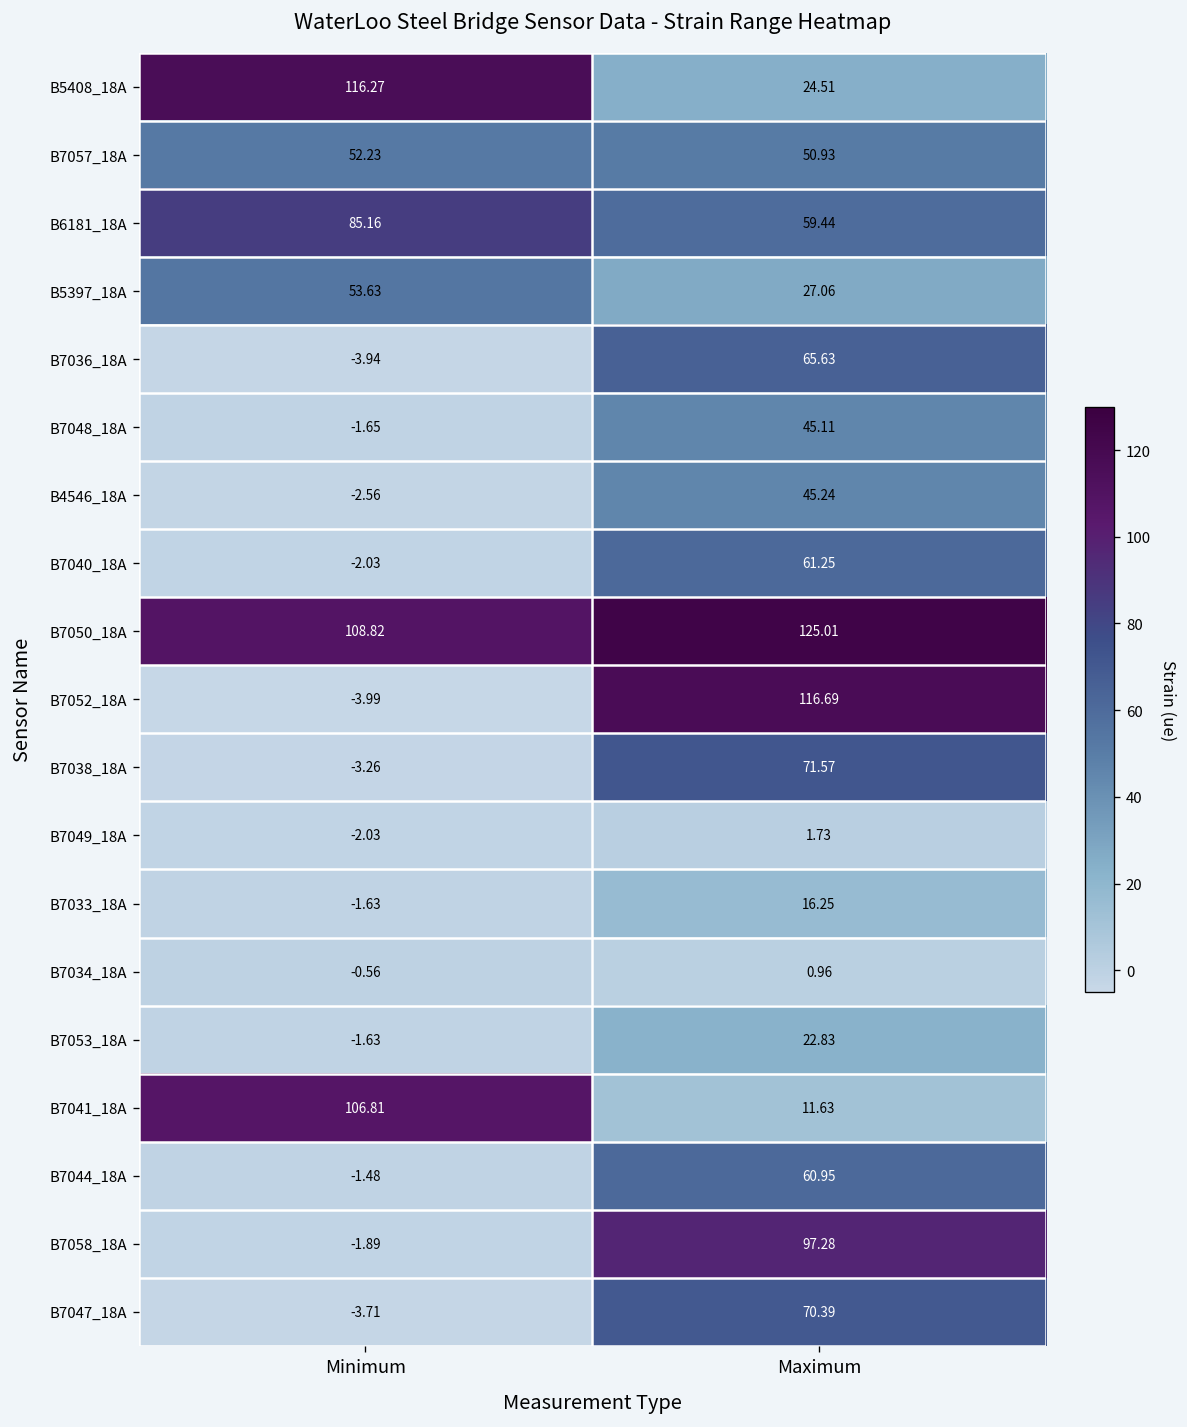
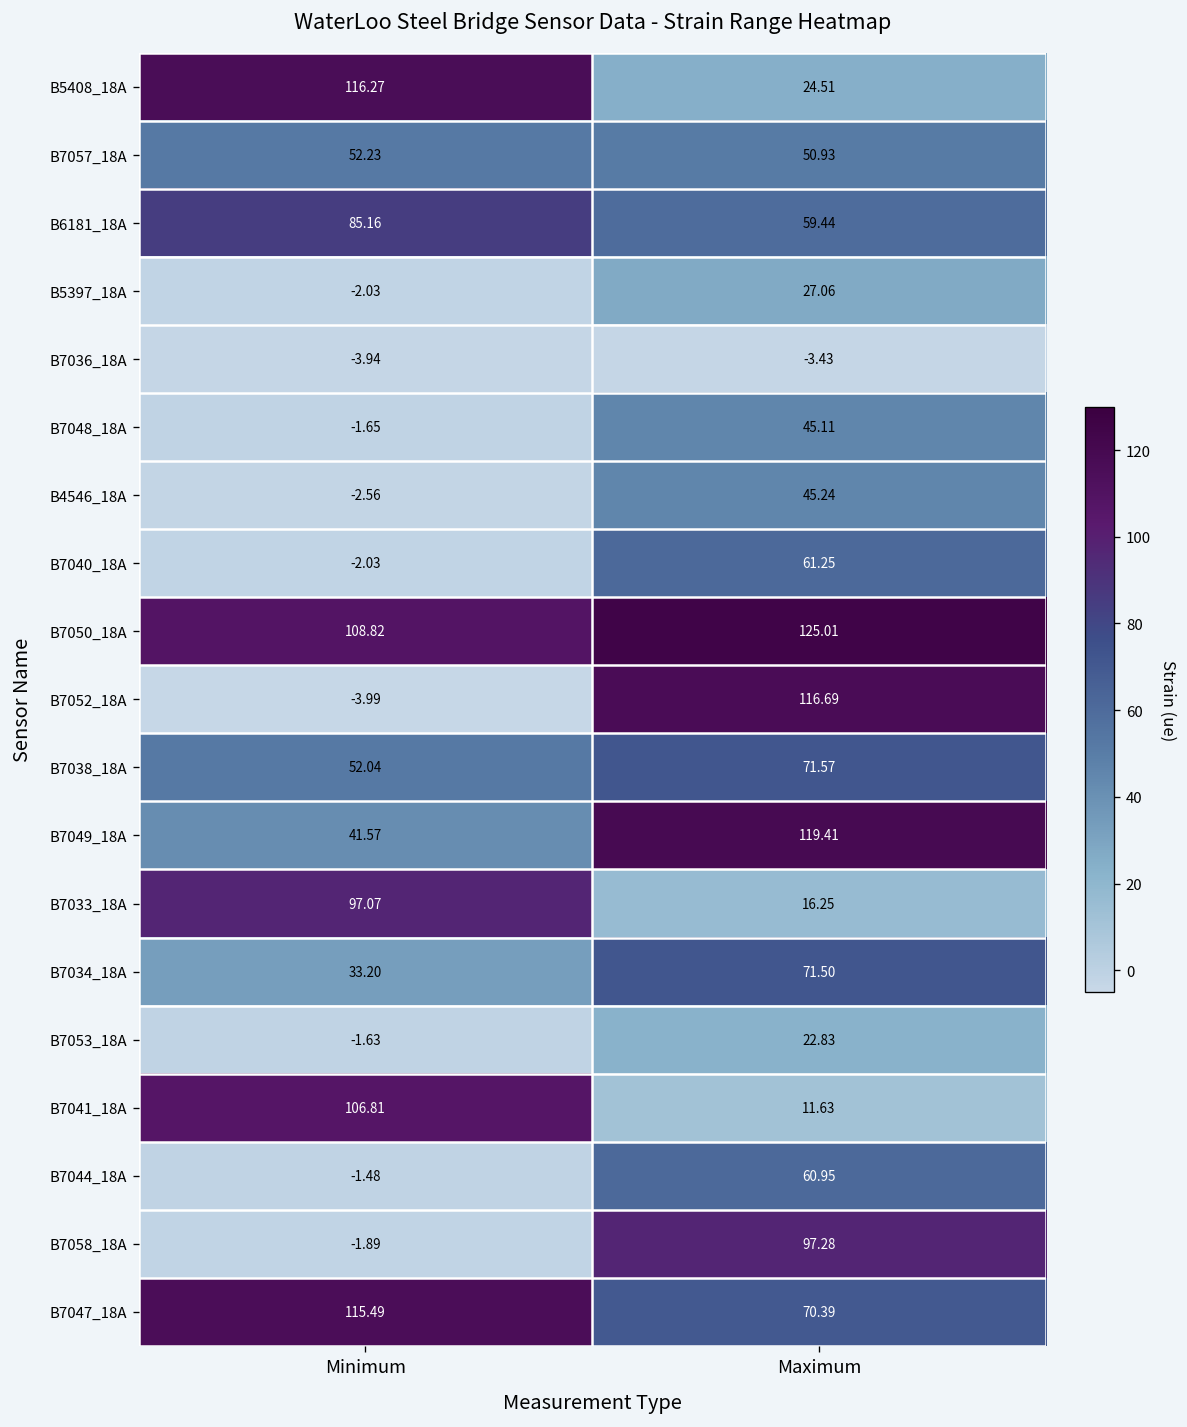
B5397_18A, Minimum: 53.63 -> -2.03
B7036_18A, Maximum: 65.63 -> -3.43
B7038_18A, Minimum: -3.26 -> 52.04
B7049_18A, Minimum: -2.03 -> 41.57
B7049_18A, Maximum: 1.73 -> 119.41
B7033_18A, Minimum: -1.63 -> 97.07
B7034_18A, Minimum: -0.56 -> 33.20
B7034_18A, Maximum: 0.96 -> 71.50
B7047_18A, Minimum: -3.71 -> 115.49
